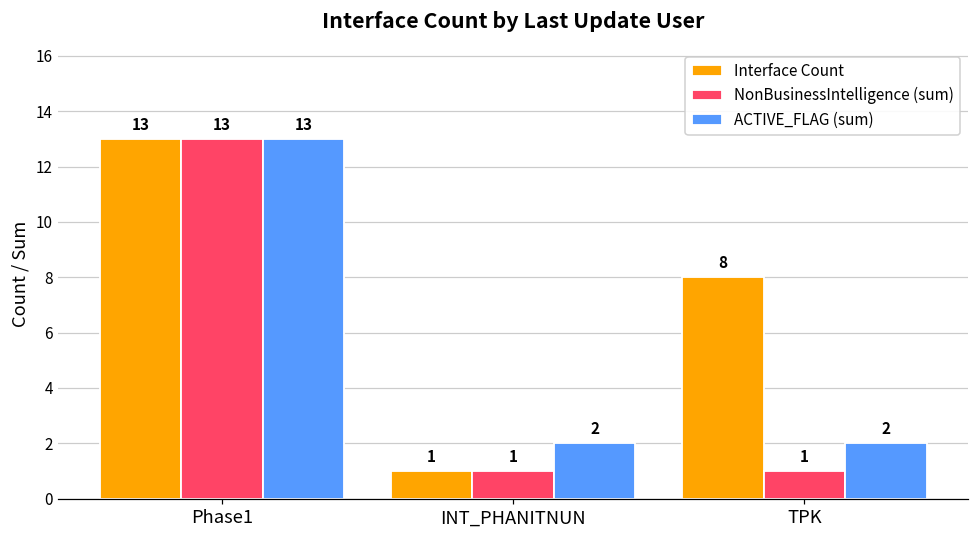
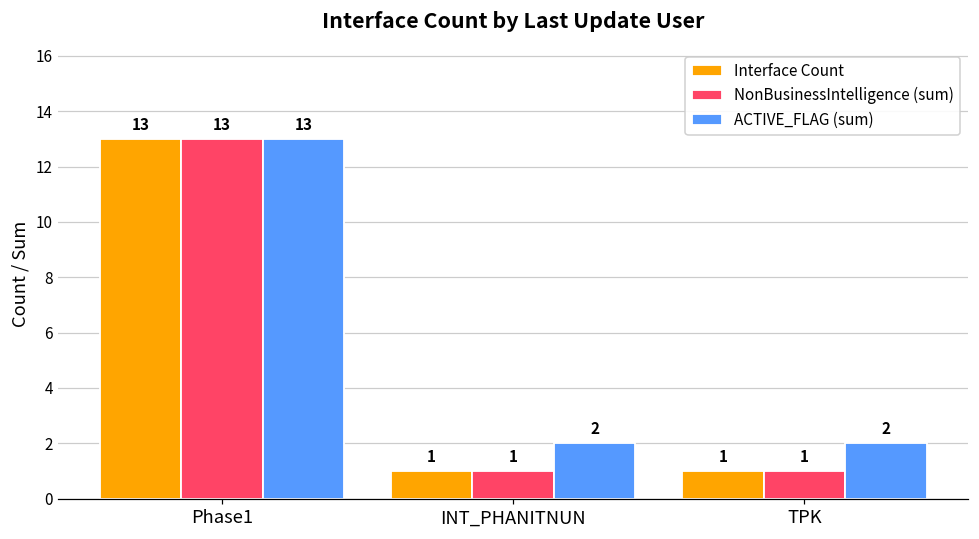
Interface Count, TPK: 8 -> 1
